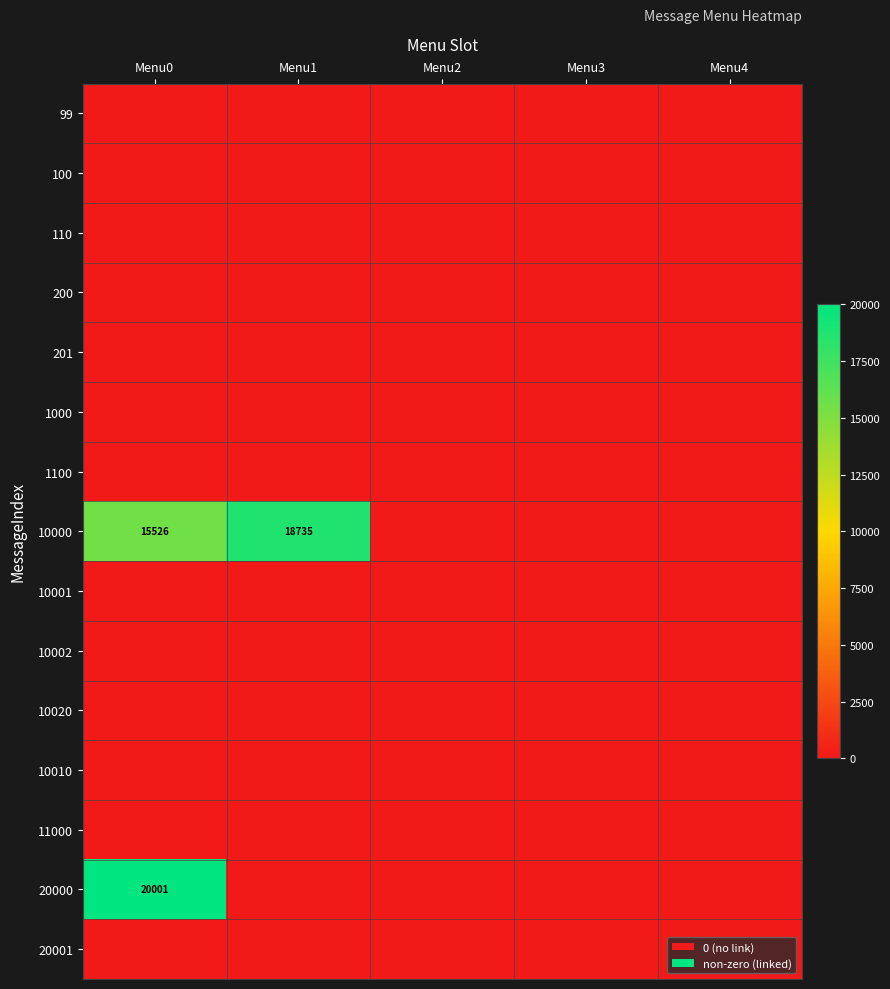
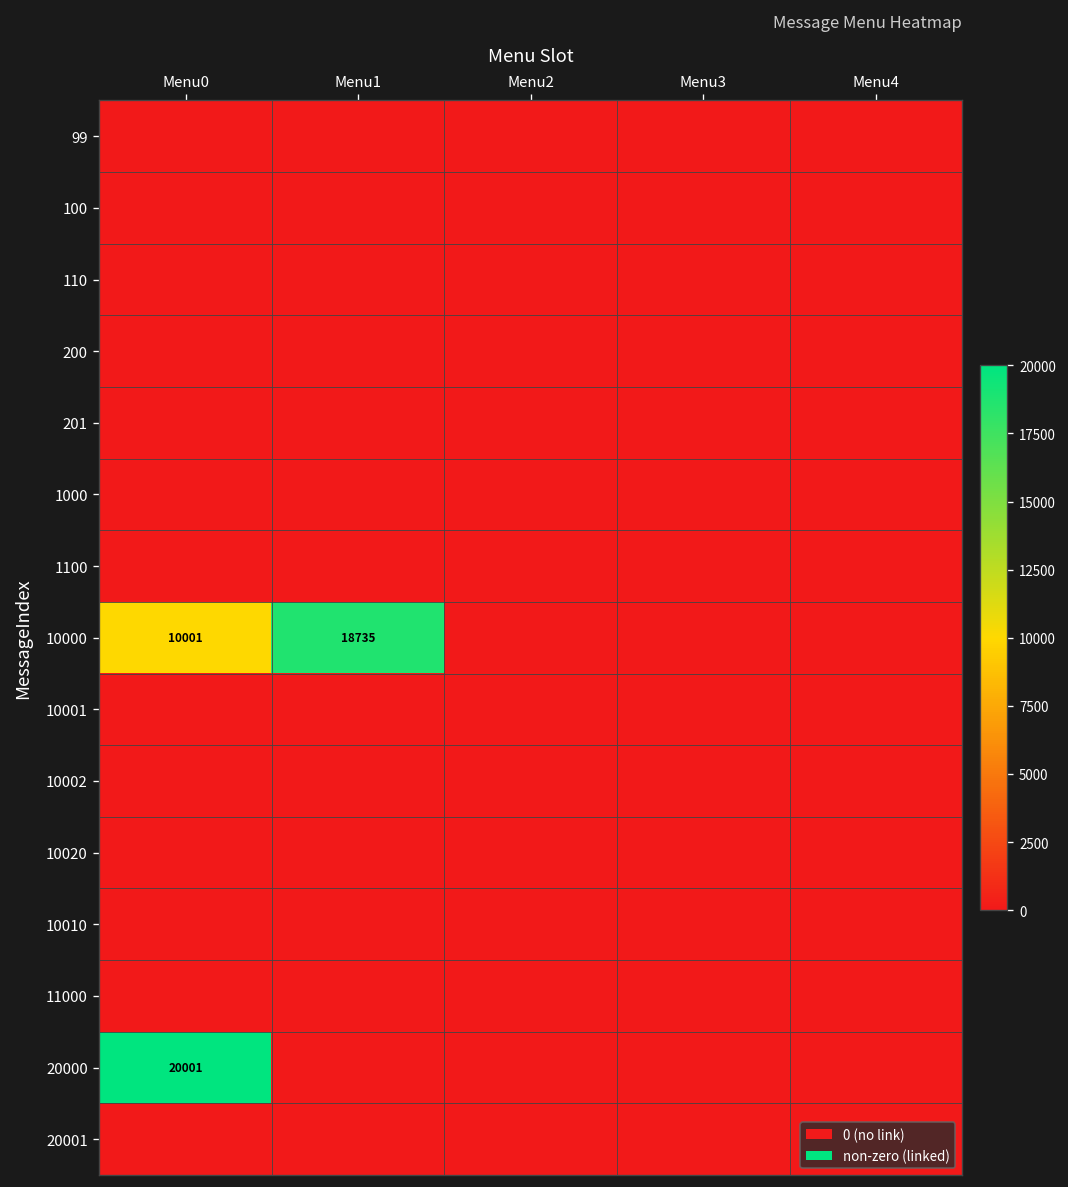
10000, Menu0: 15526 -> 10001
